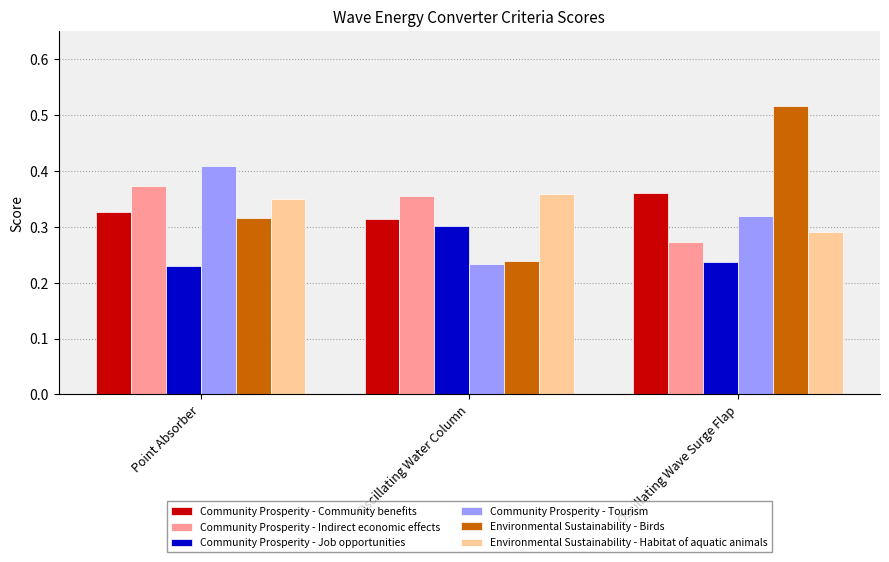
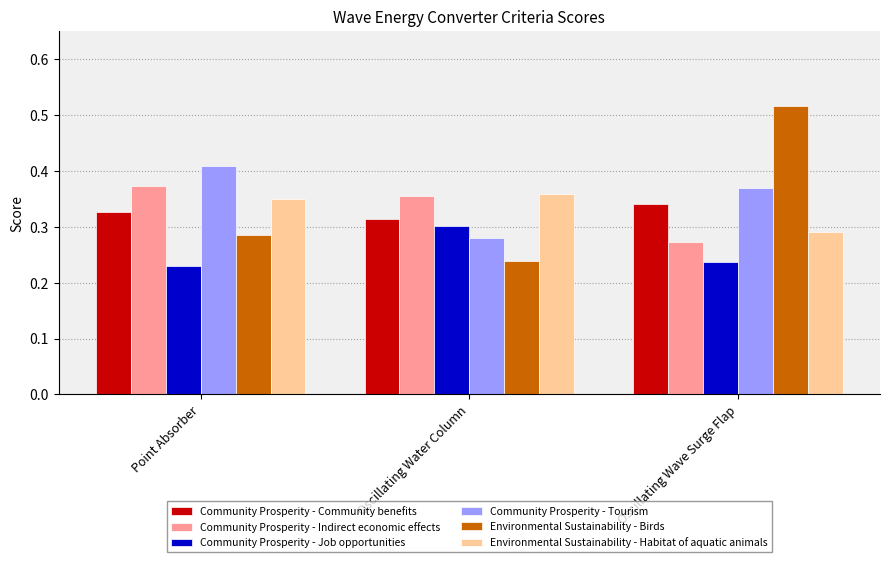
Environmental Sustainability - Birds, Point Absorber: 0.32 -> 0.28
Community Prosperity - Tourism, Oscillating Water Column: 0.23 -> 0.28
Community Prosperity - Community benefits, Oscillating Wave Surge Flap: 0.36 -> 0.34
Community Prosperity - Tourism, Oscillating Wave Surge Flap: 0.32 -> 0.37
